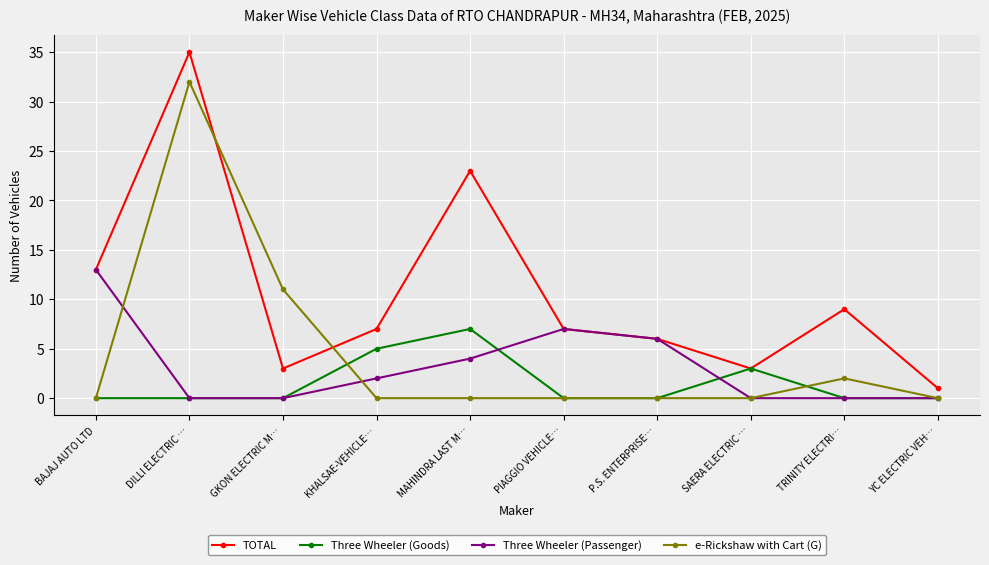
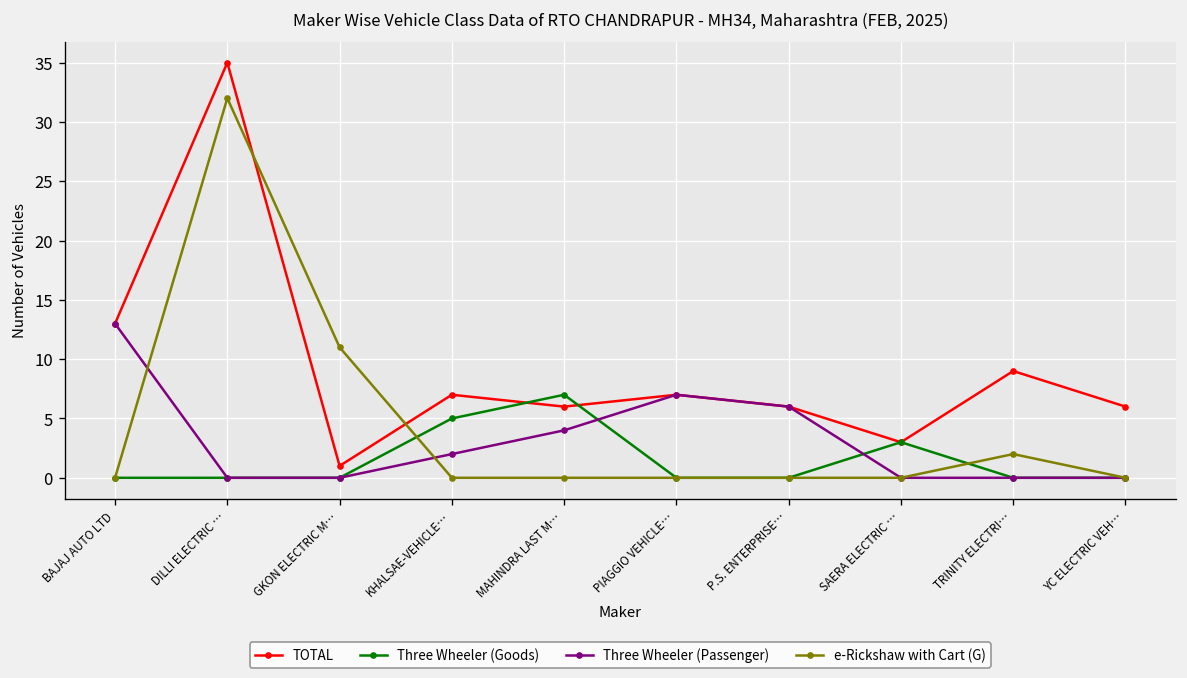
TOTAL, GKON ELECTRIC M…: 3 -> 1
TOTAL, MAHINDRA LAST M…: 23 -> 6
TOTAL, YC ELECTRIC VEH…: 1 -> 6
